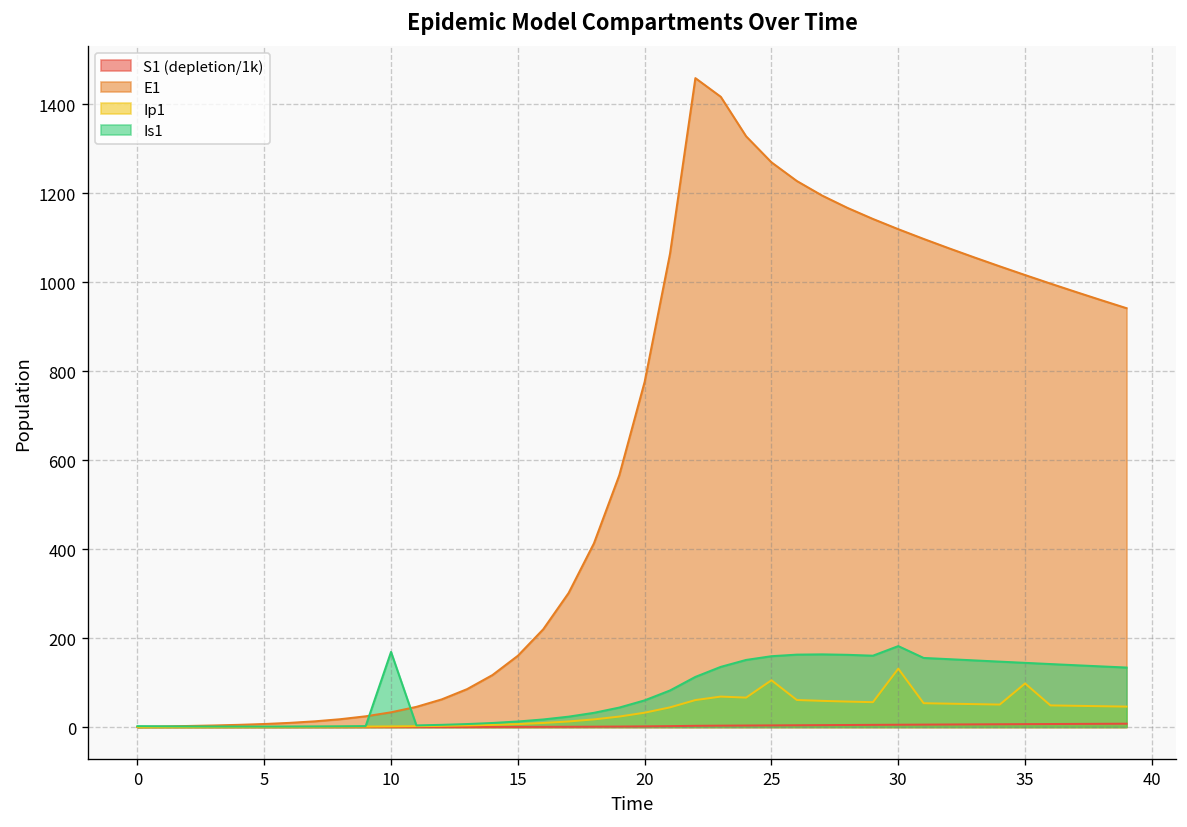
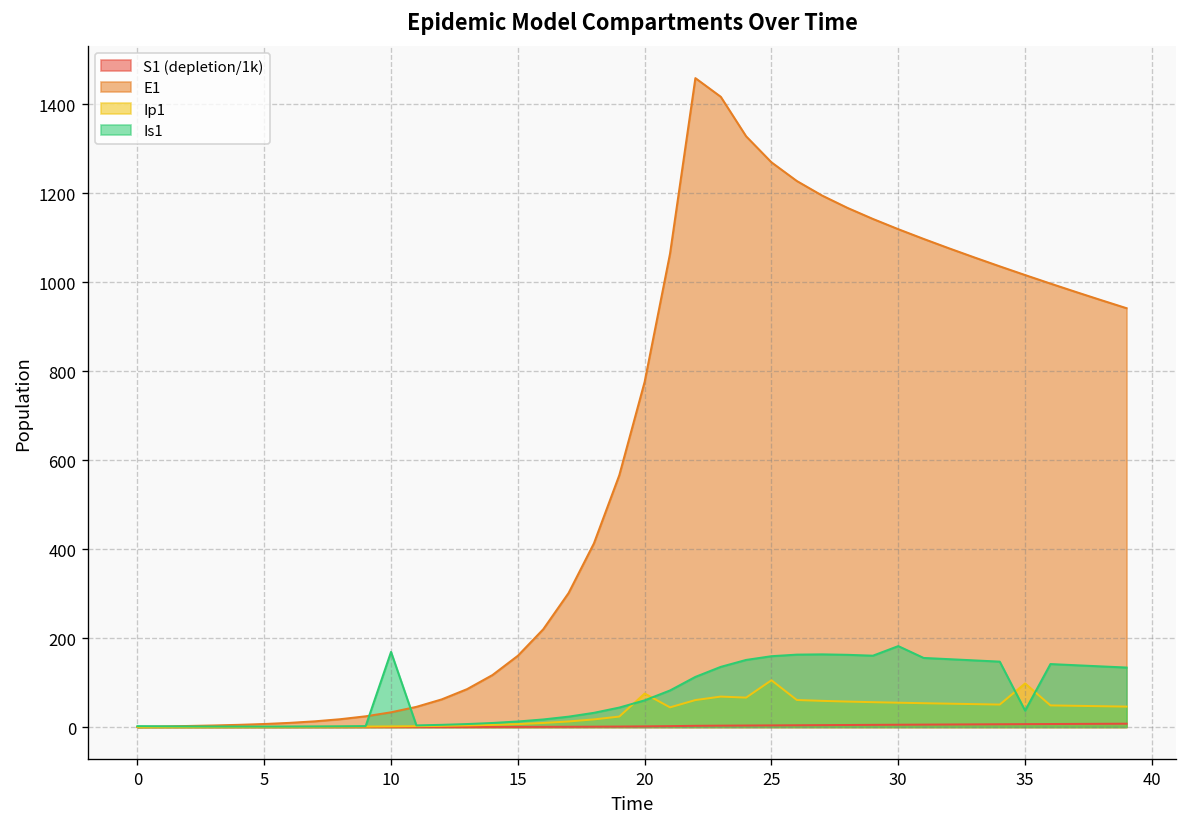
Ip1, 20: 30 -> 80
Ip1, 30: 130 -> 50
Is1, 35: 140 -> 40
